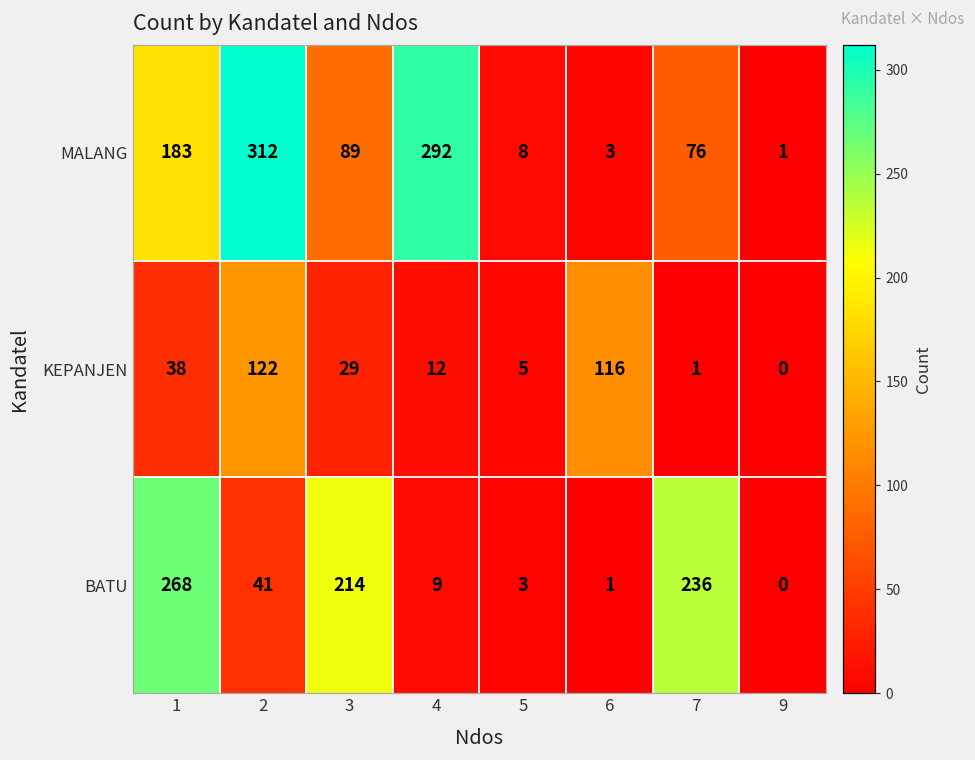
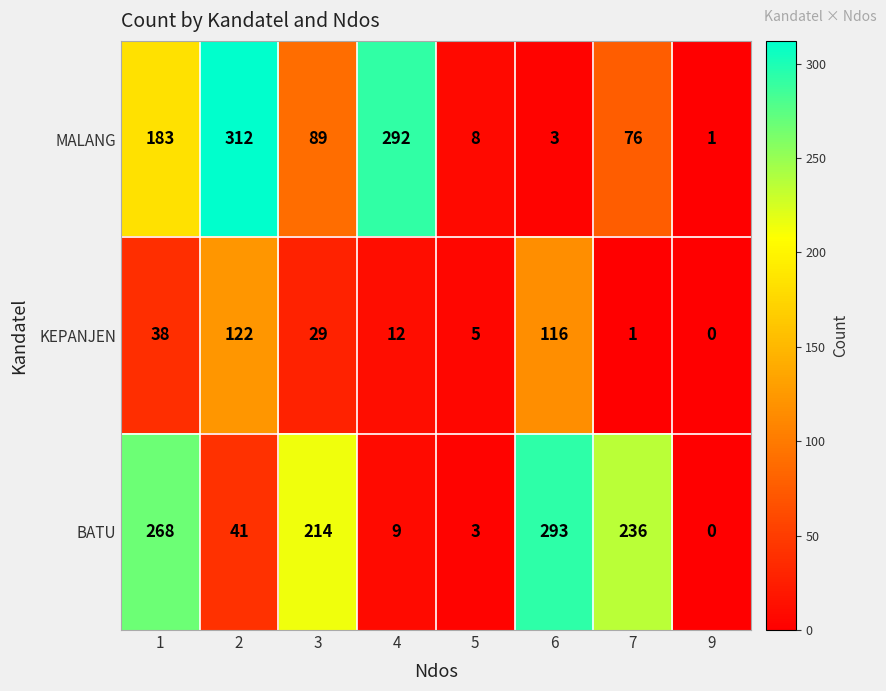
BATU, 6: 1 -> 293
